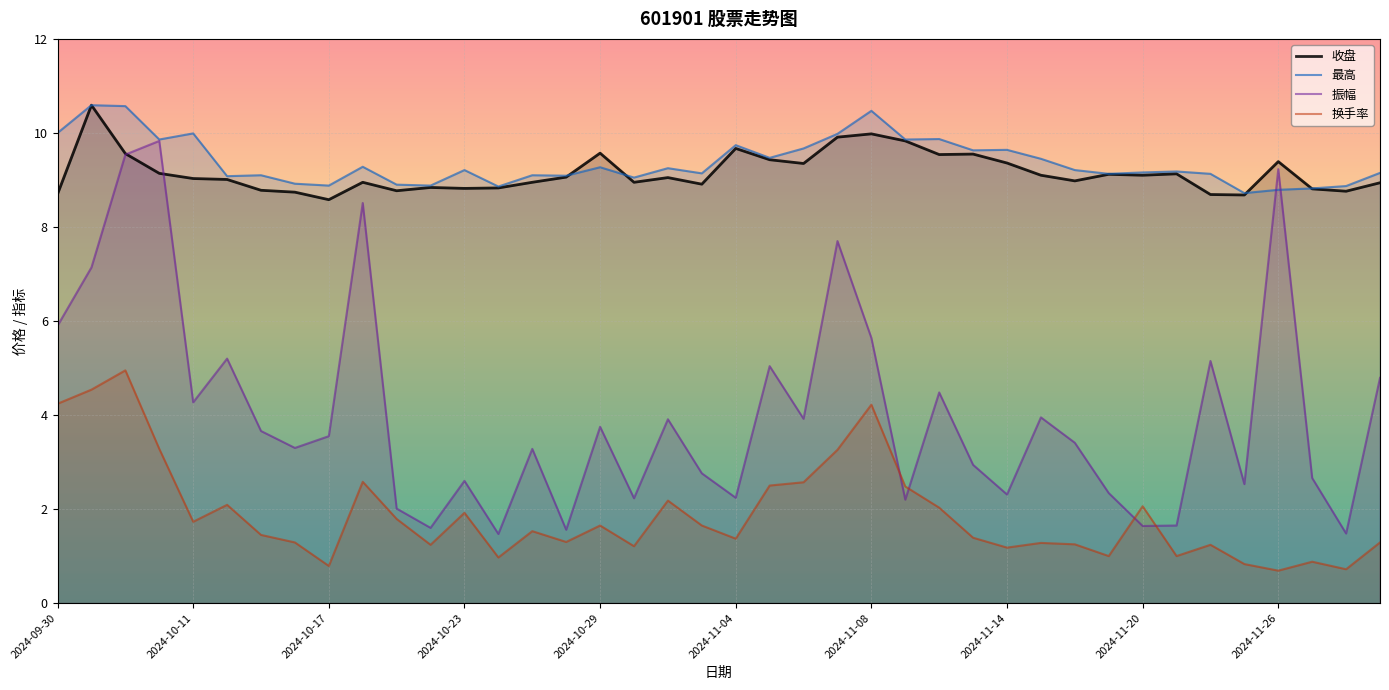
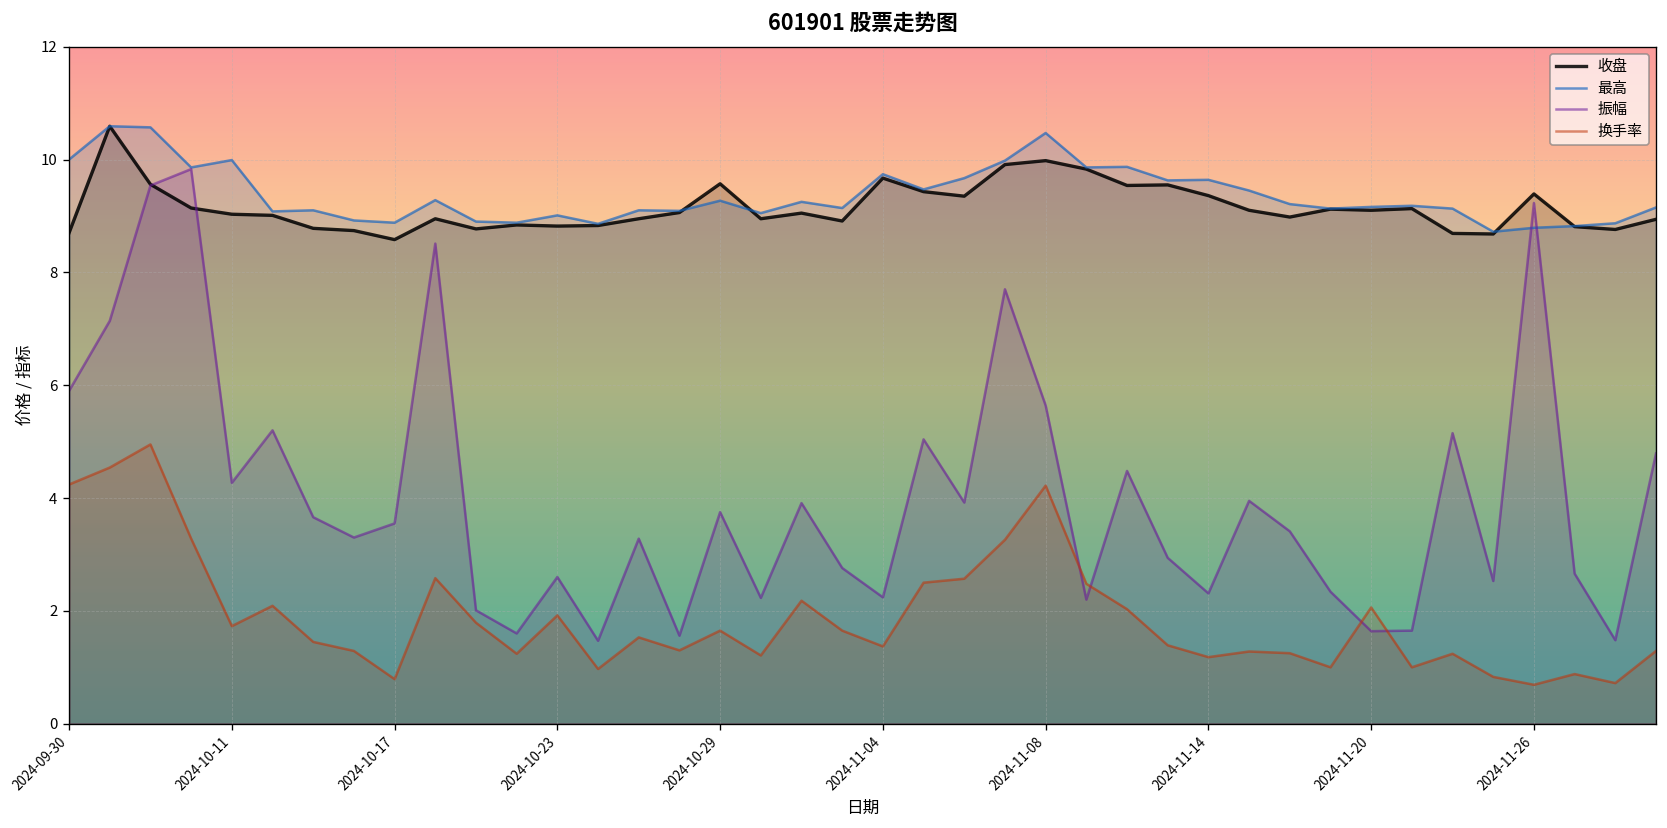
最高, 2024-10-23: 9.2 -> 9.0
